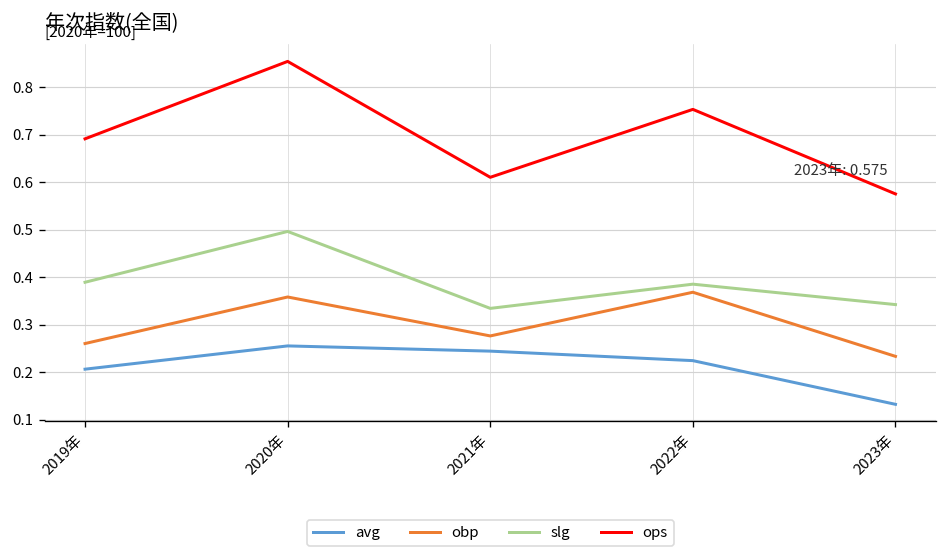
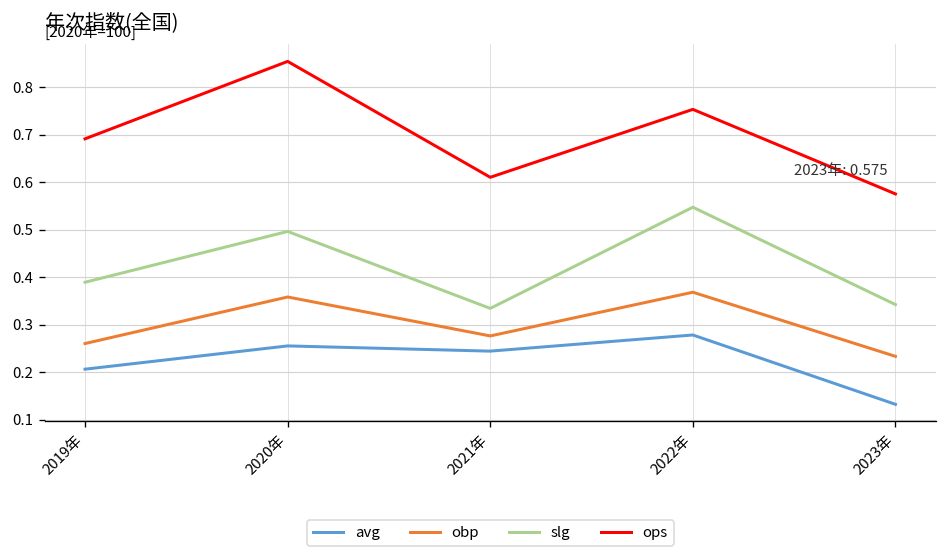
avg, 2022年: 0.22 -> 0.28
slg, 2022年: 0.39 -> 0.55
